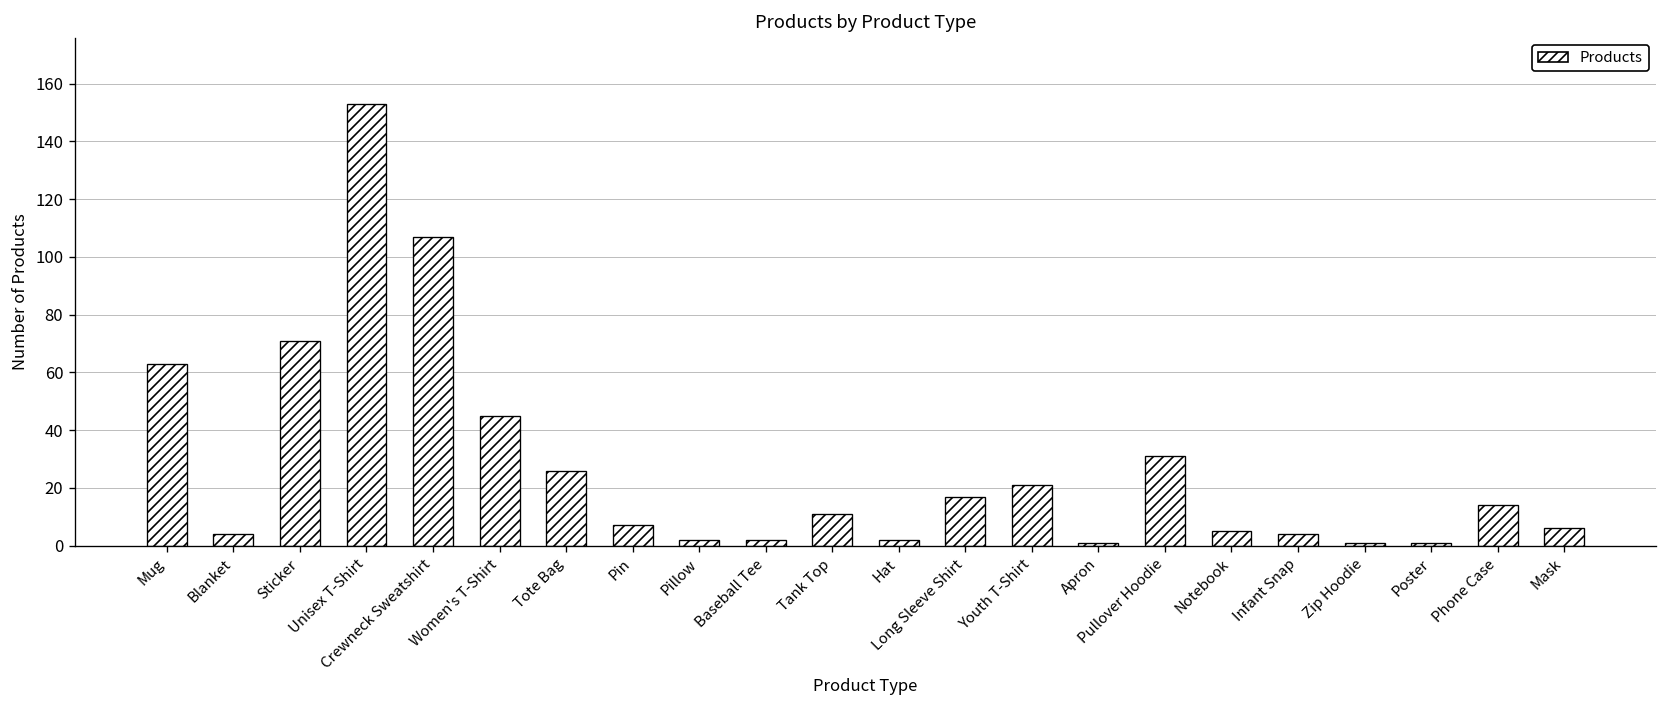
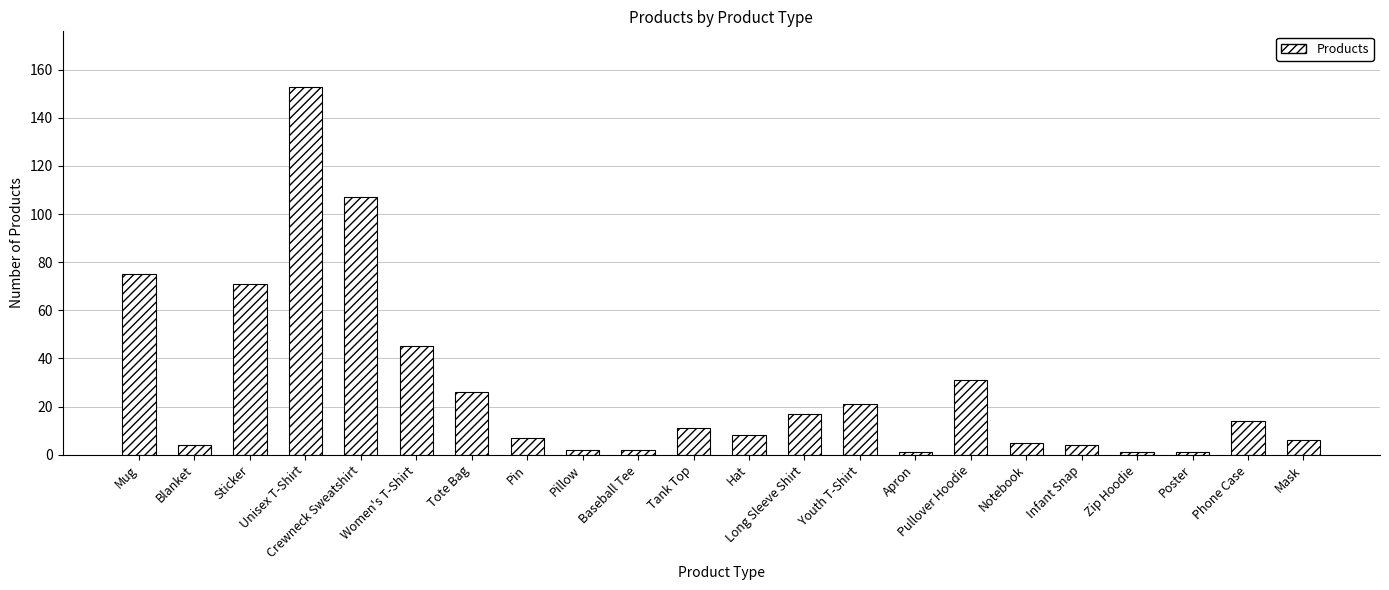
Mug: 63 -> 75
Hat: 2 -> 8
